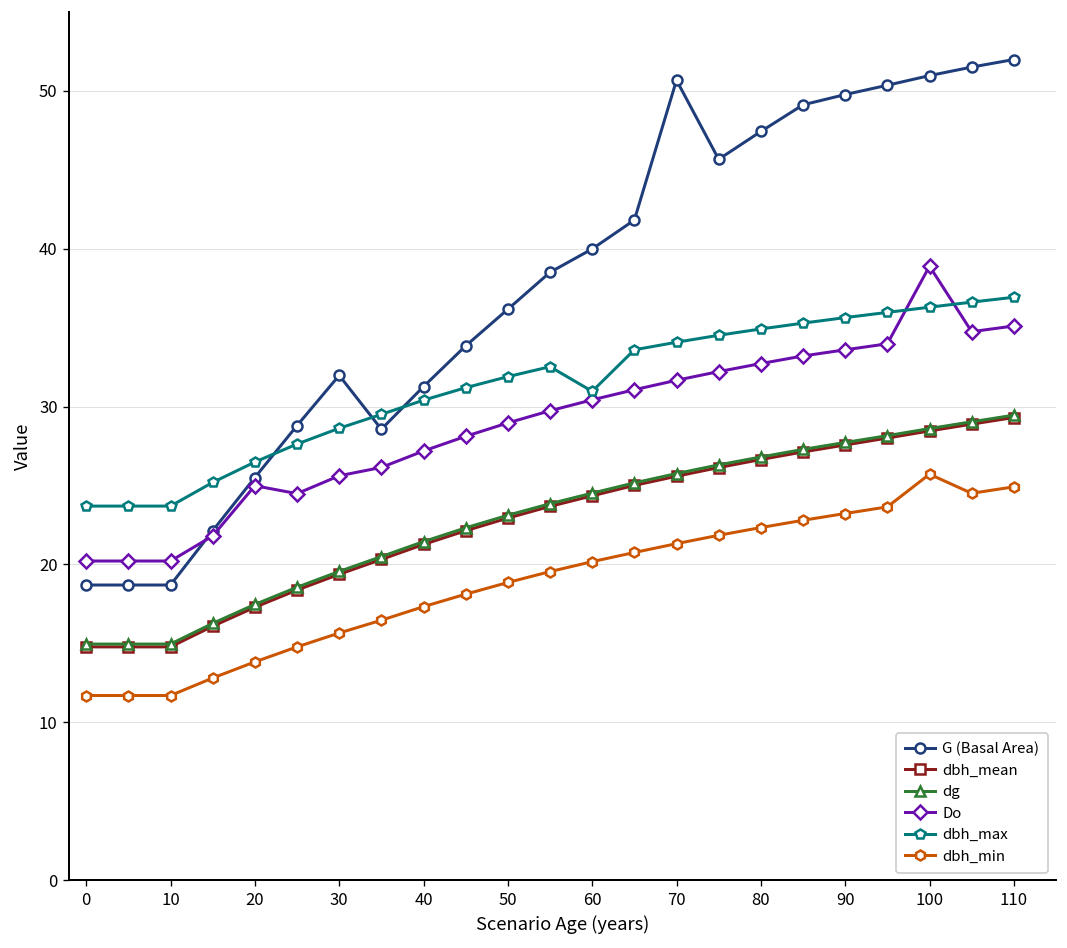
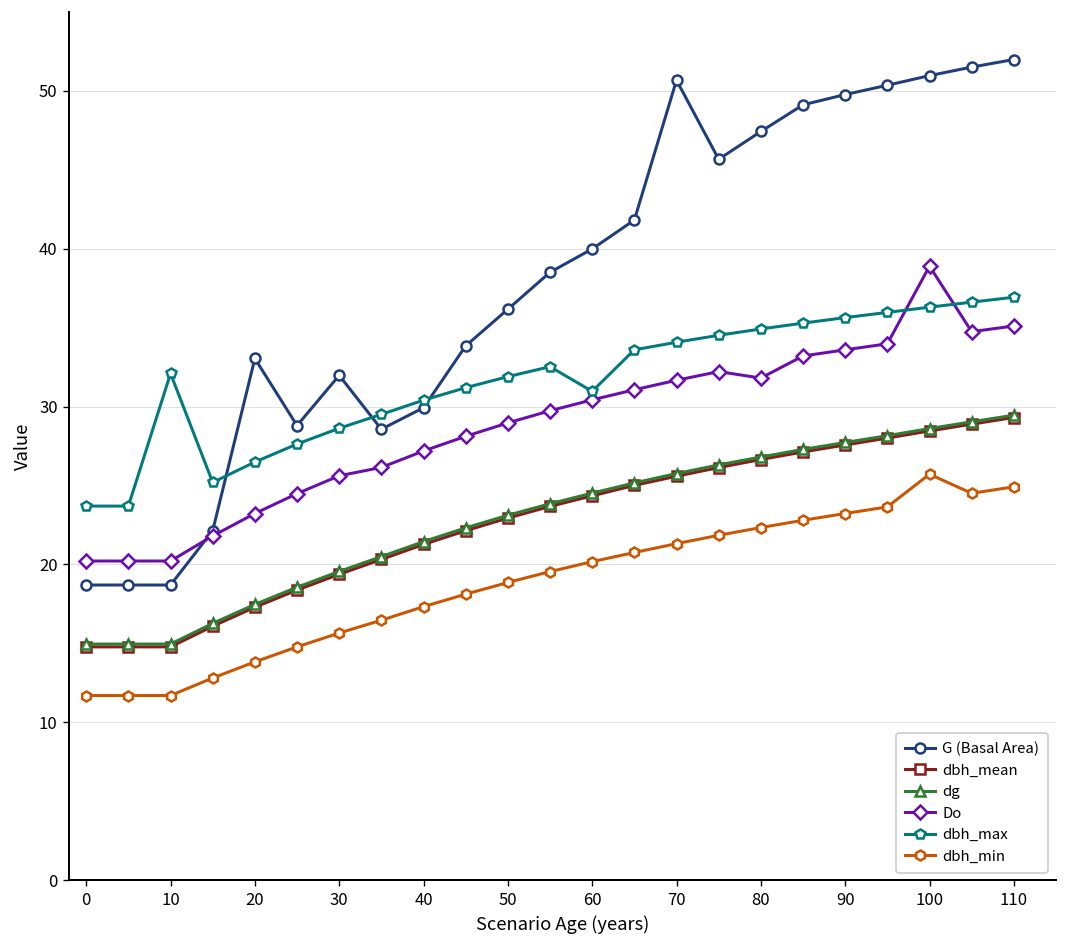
dbh_max, 10: 23.7 -> 32.1
G (Basal Area), 20: 25.5 -> 33.1
Do, 20: 25.0 -> 23.2
G (Basal Area), 40: 31.3 -> 29.9
Do, 80: 32.7 -> 31.8
